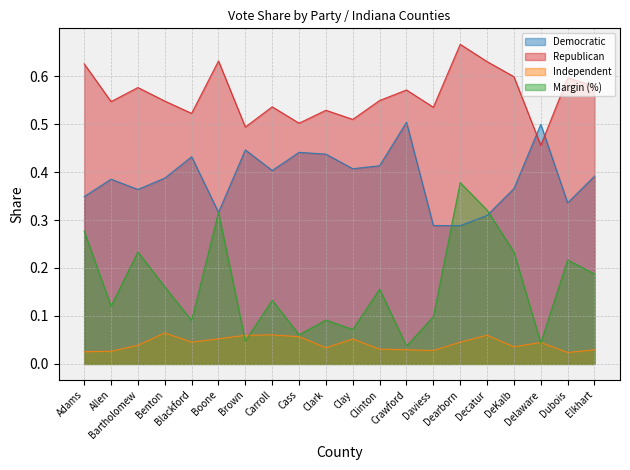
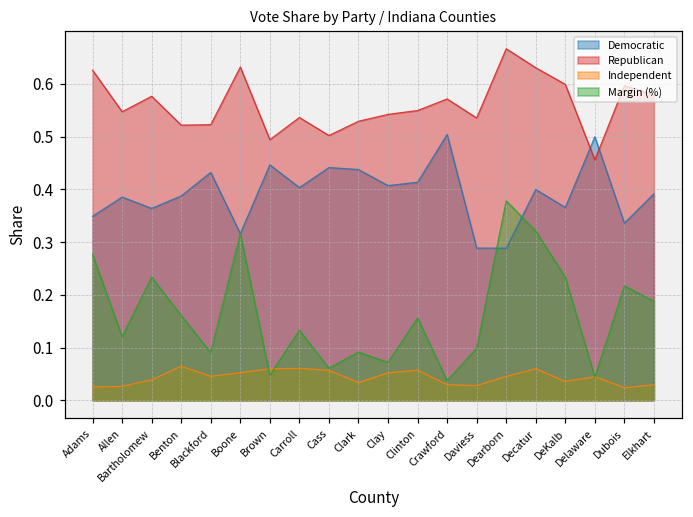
Republican, Benton: 0.55 -> 0.52
Republican, Clay: 0.51 -> 0.54
Independent, Clinton: 0.03 -> 0.06
Democratic, Decatur: 0.31 -> 0.40
